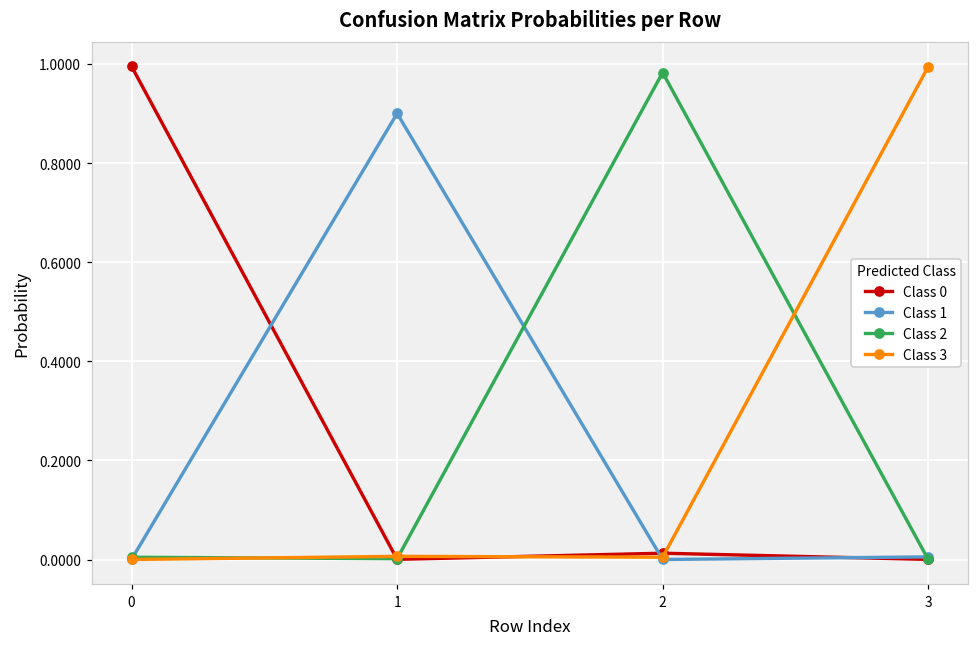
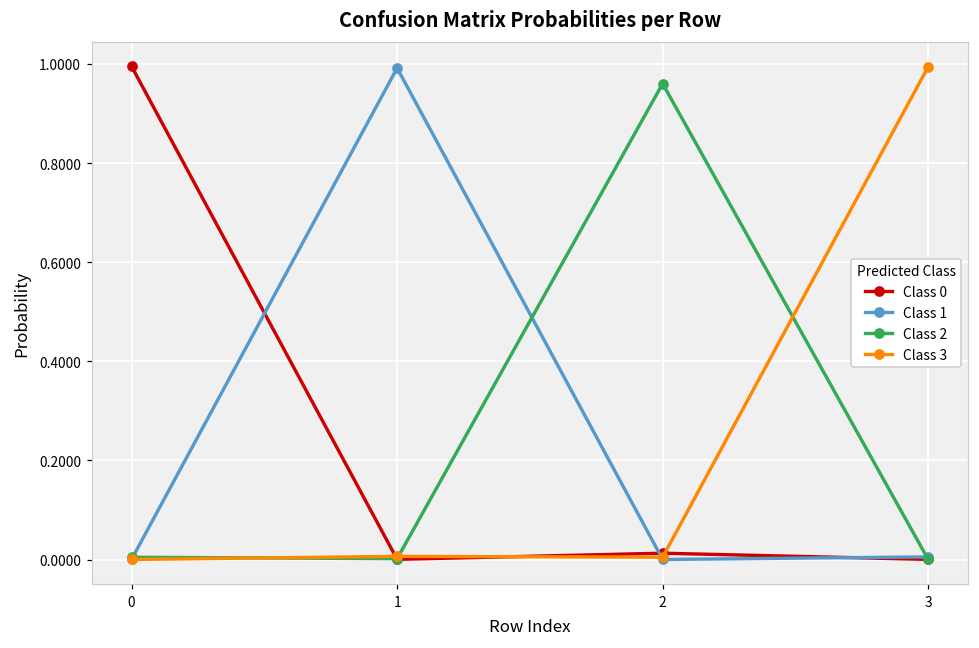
Class 1, 1: 0.90 -> 0.99
Class 2, 2: 0.98 -> 0.96
